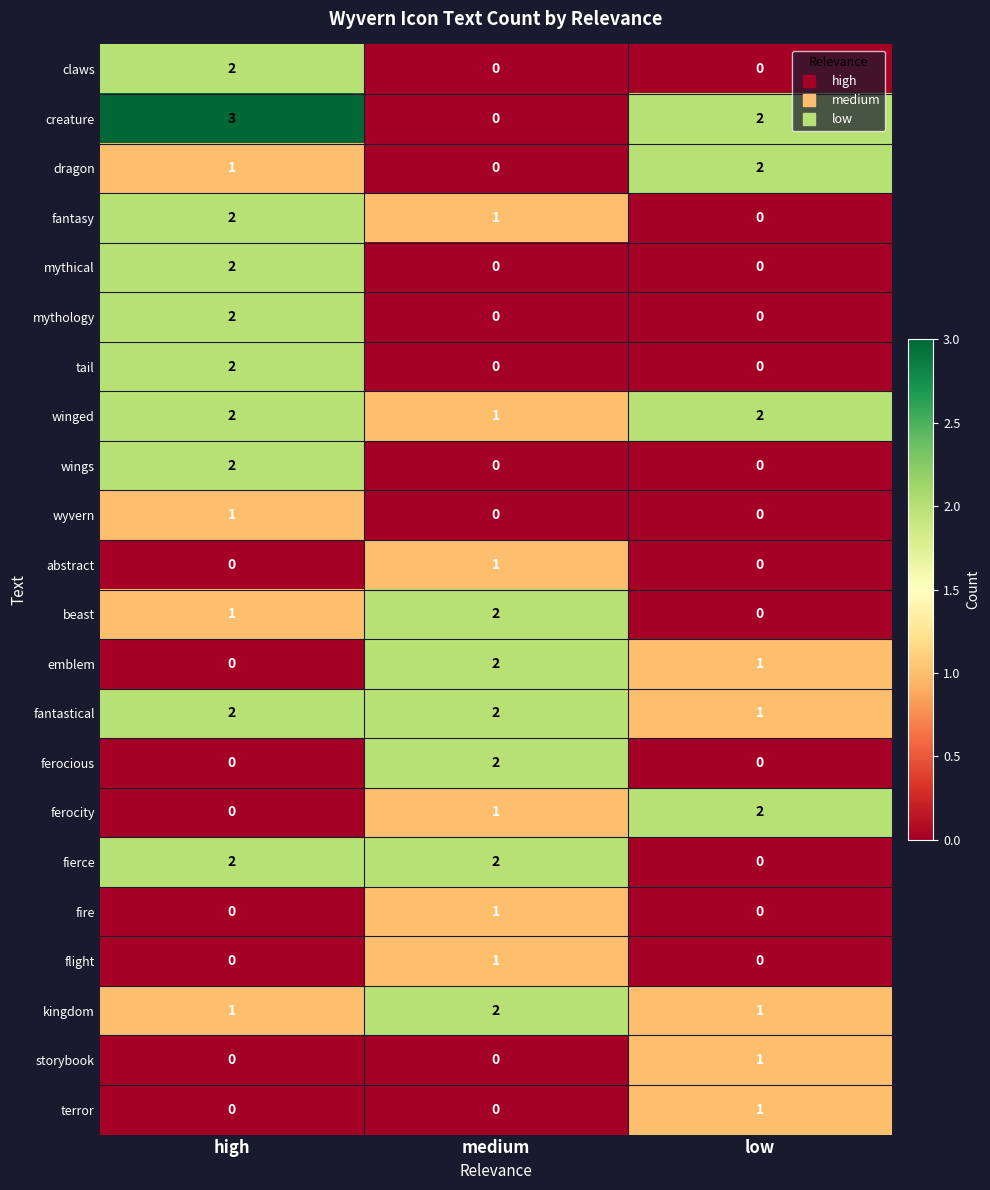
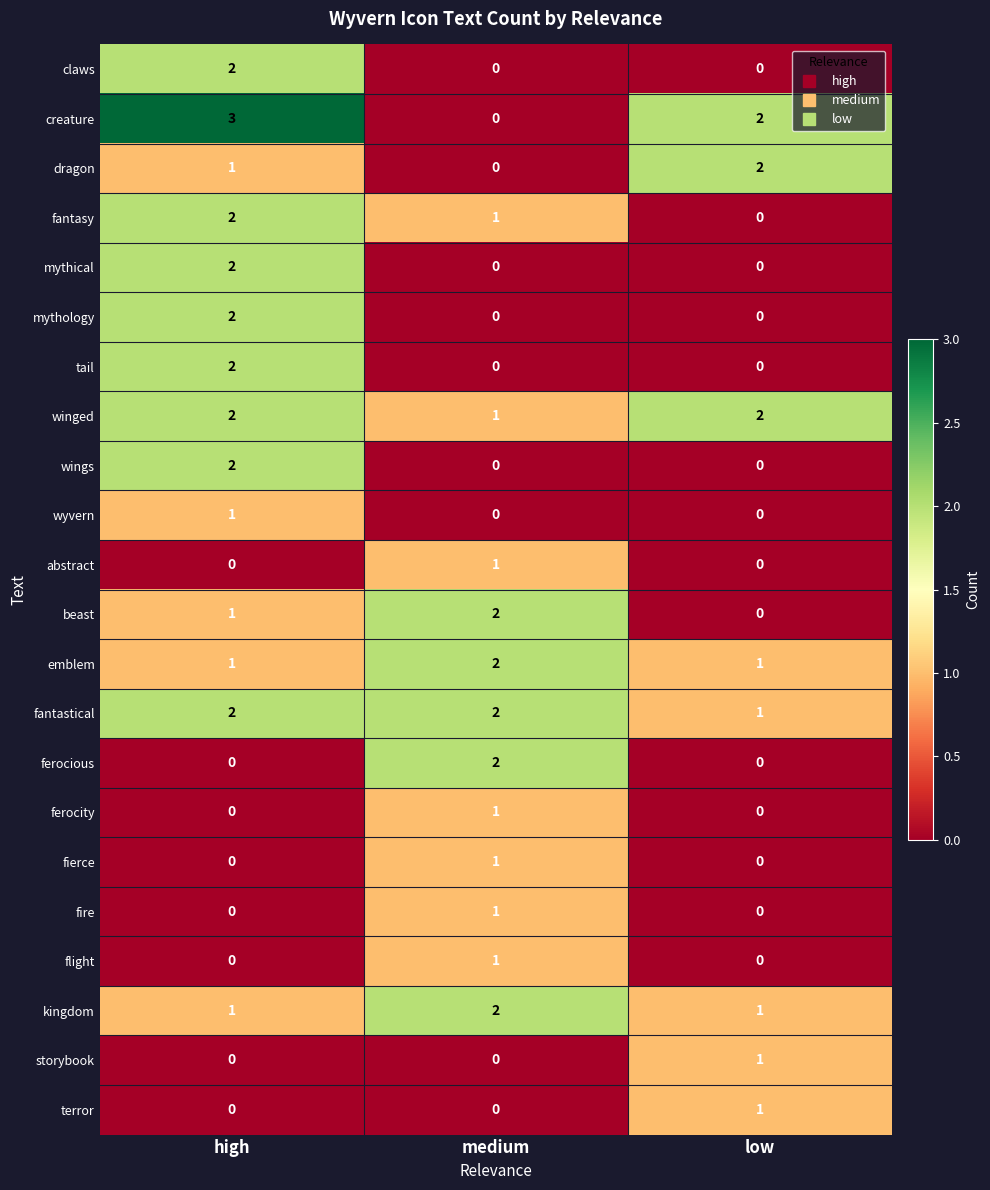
emblem, high: 0 -> 1
ferocity, low: 2 -> 0
fierce, high: 2 -> 0
fierce, medium: 2 -> 1
